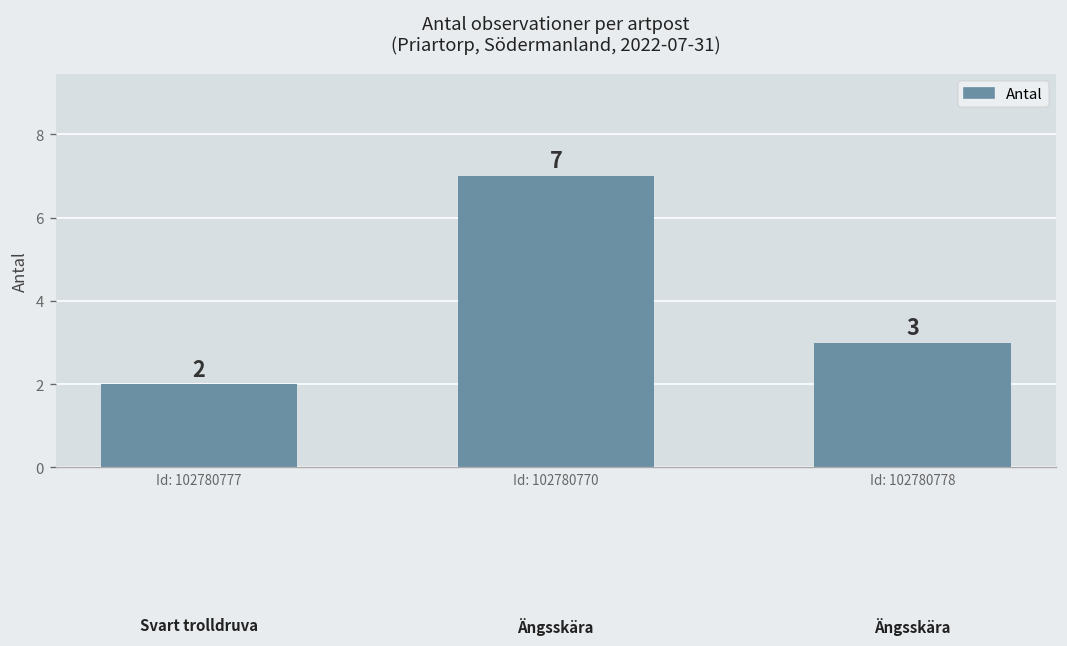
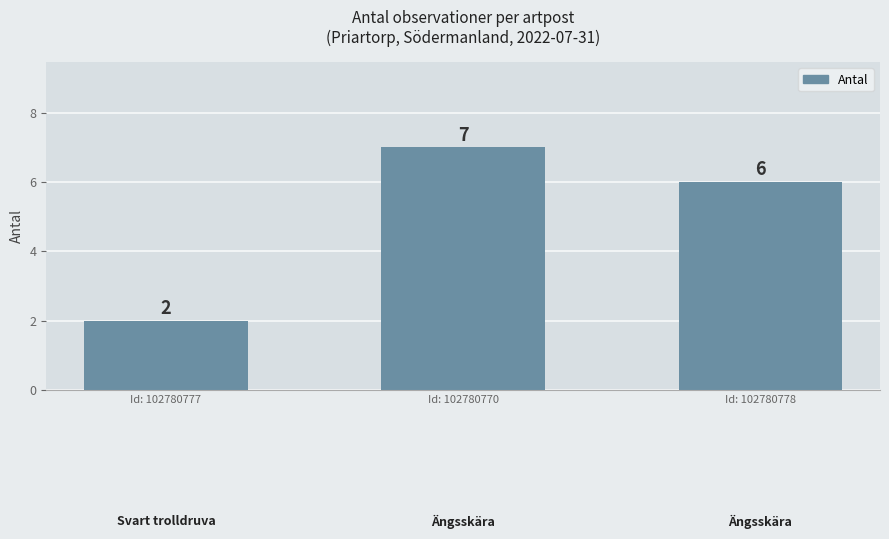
Id: 102780778: 3 -> 6
